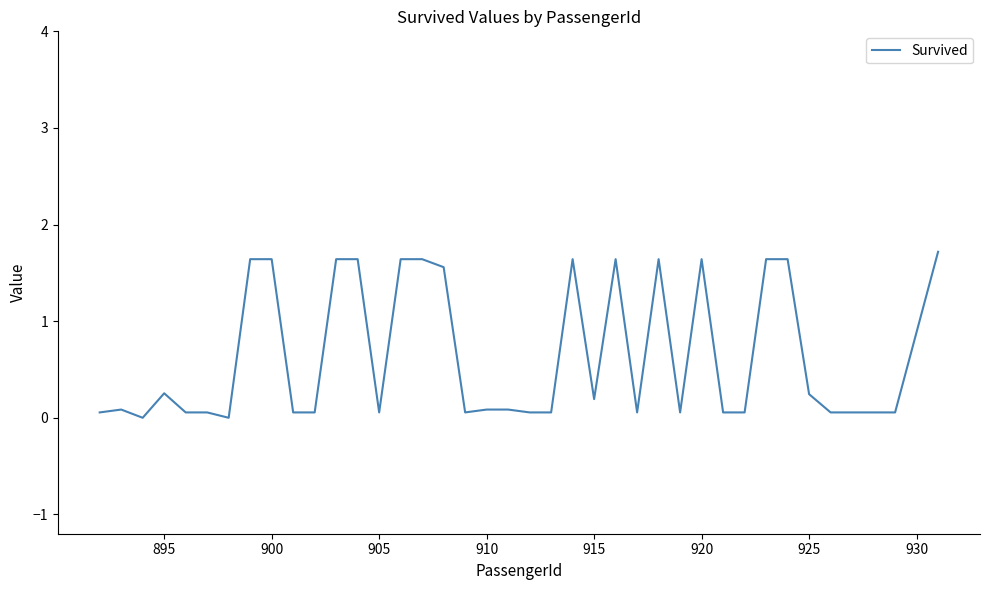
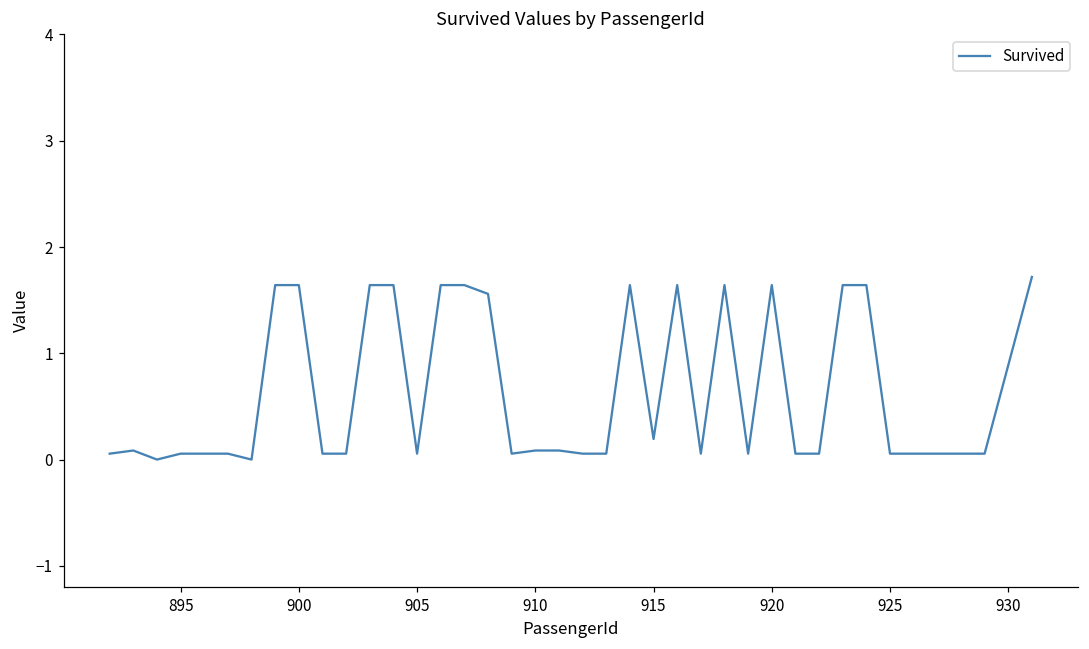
895: 0.3 -> 0.1
925: 0.2 -> 0.1
